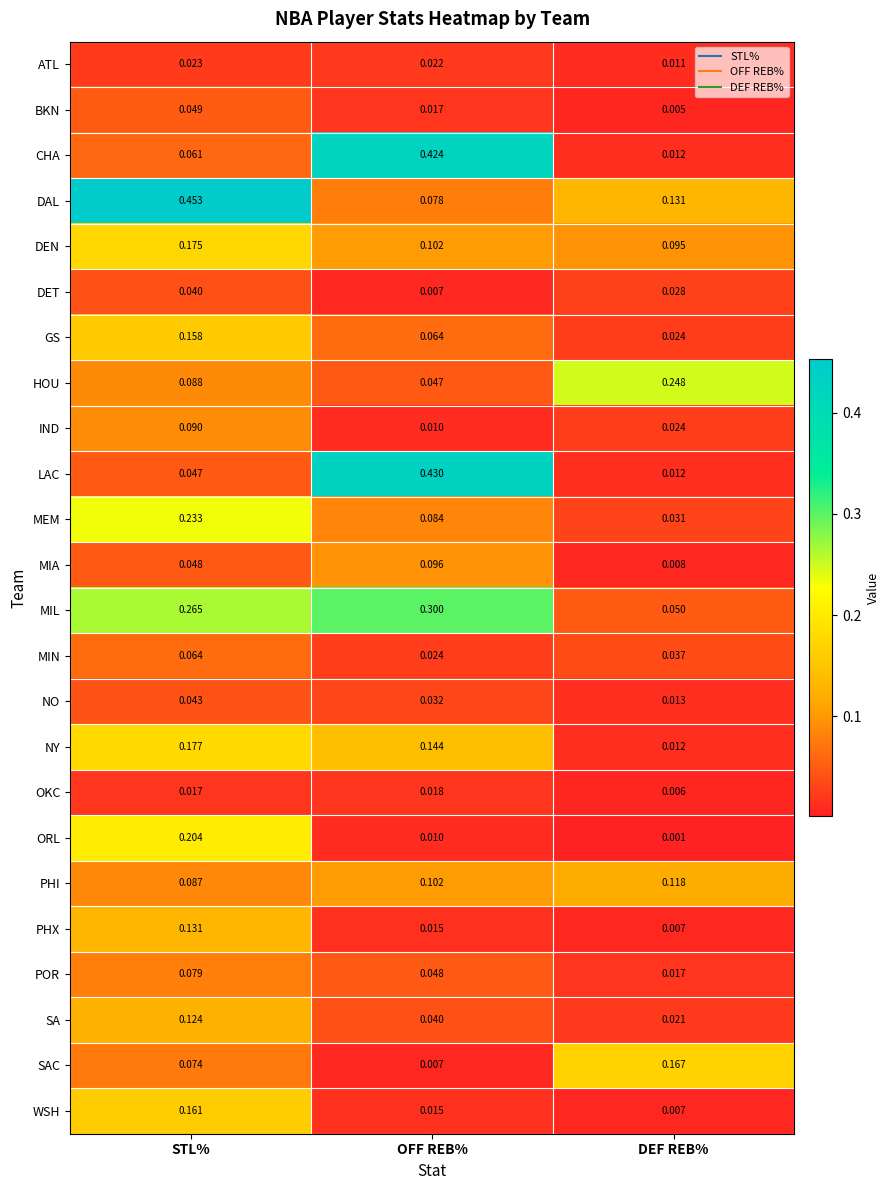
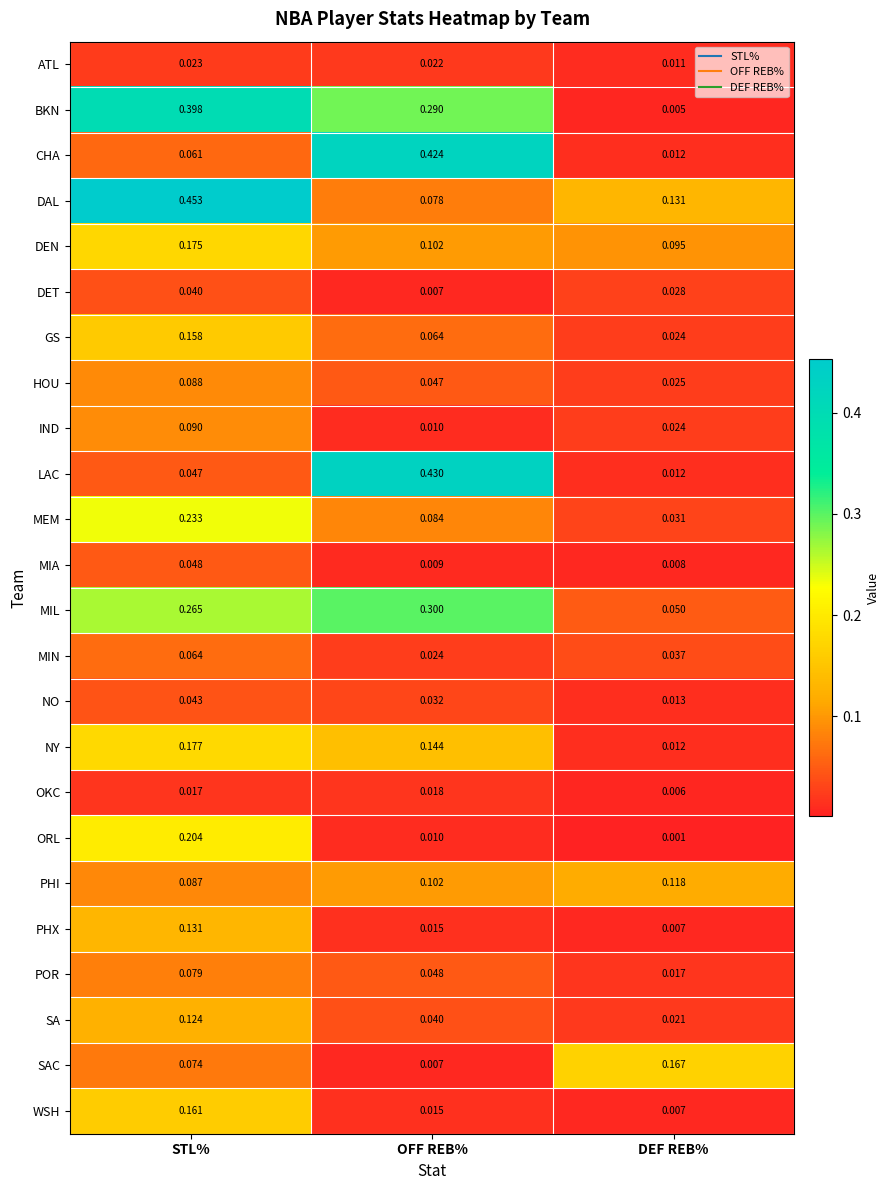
BKN, STL%: 0.049 -> 0.398
BKN, OFF REB%: 0.017 -> 0.290
HOU, DEF REB%: 0.248 -> 0.025
MIA, OFF REB%: 0.096 -> 0.009
